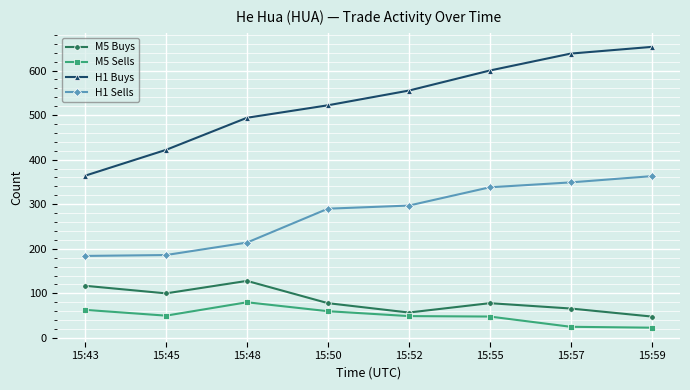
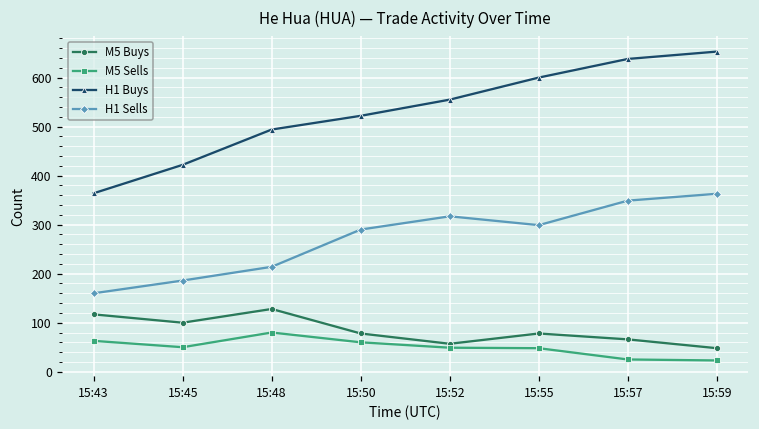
H1 Sells, 15:43: 180 -> 160
H1 Sells, 15:52: 300 -> 320
H1 Sells, 15:55: 340 -> 300
